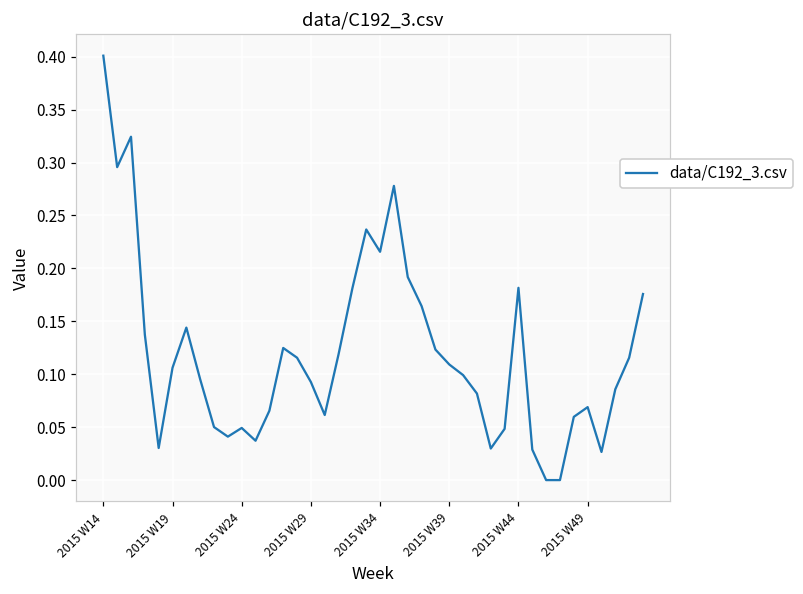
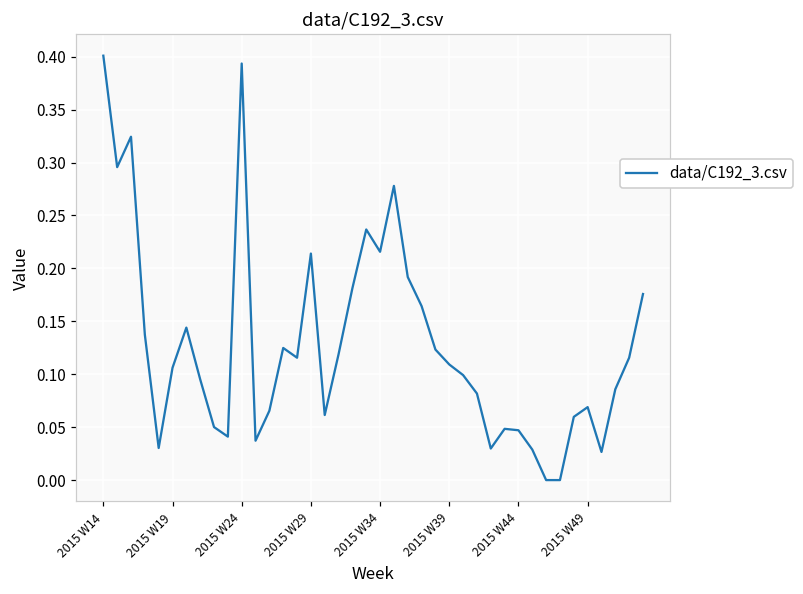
2015 W24: 0.05 -> 0.39
2015 W29: 0.09 -> 0.21
2015 W44: 0.18 -> 0.05
